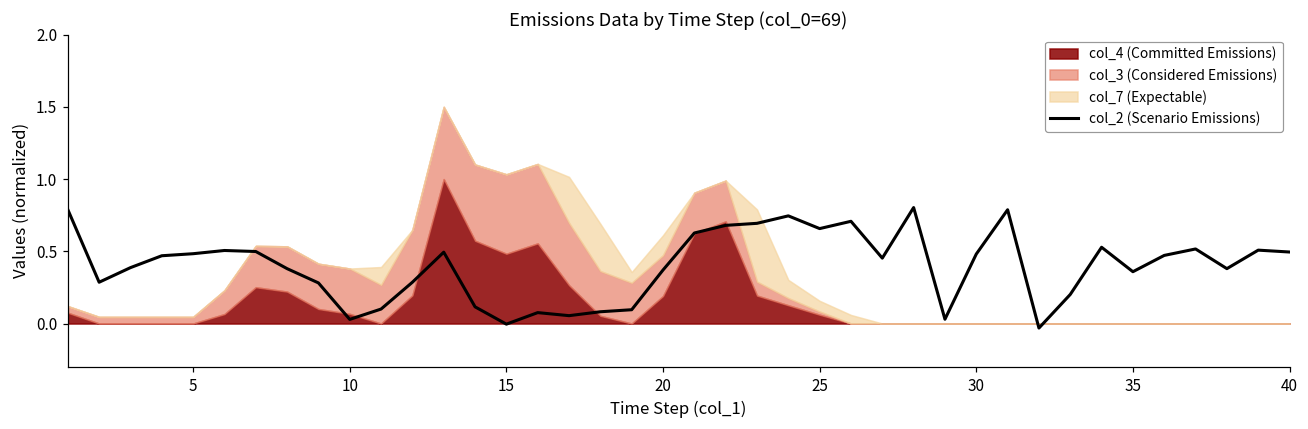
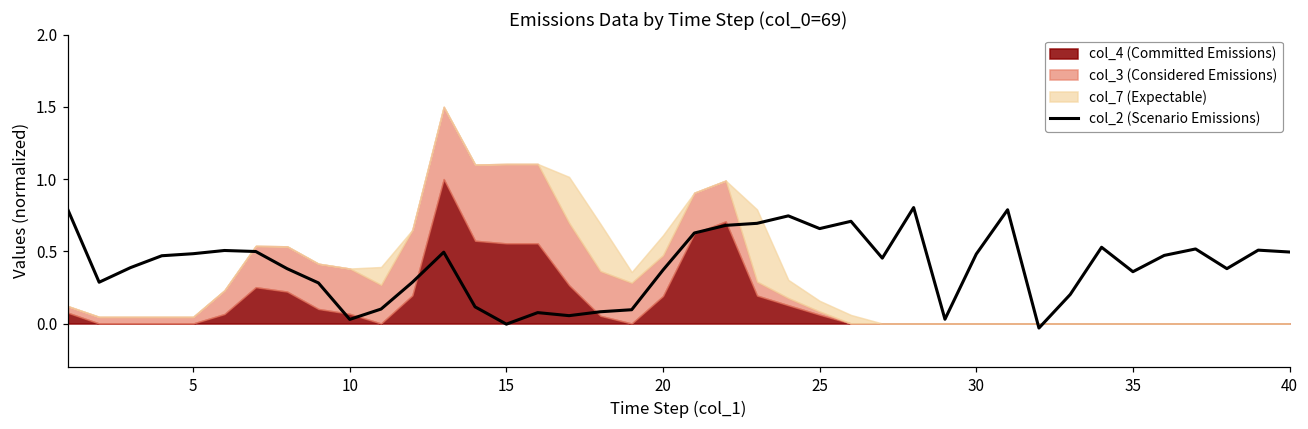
col_4 (Committed Emissions), 15: 0.48 -> 0.55
